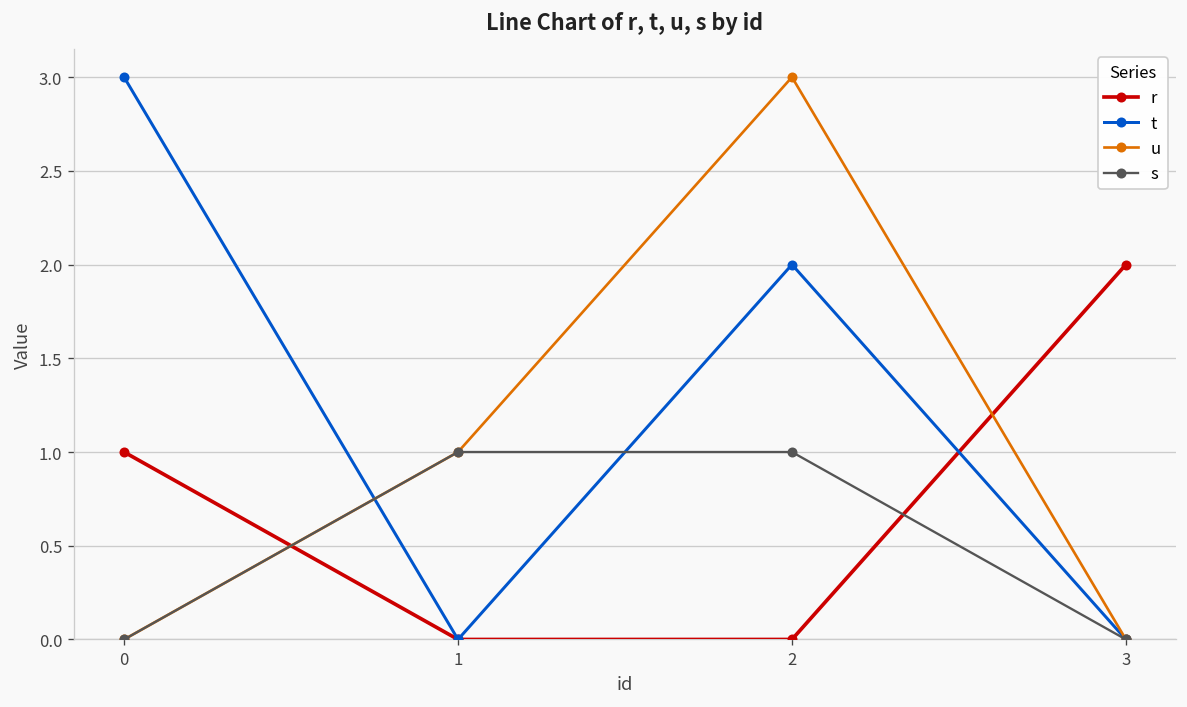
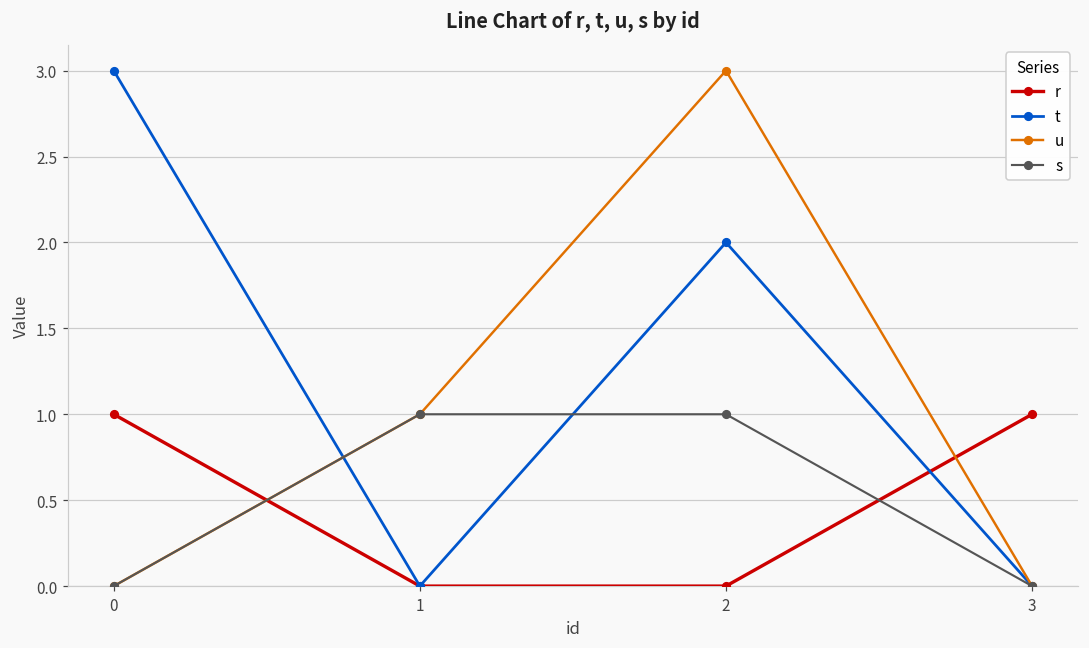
r, 3: 2 -> 1
